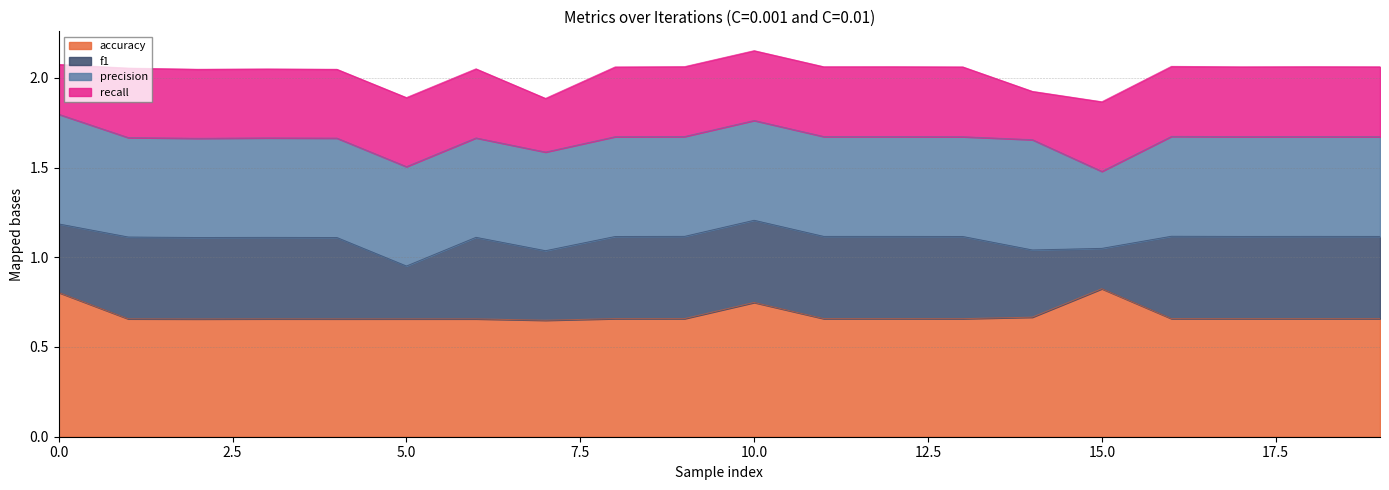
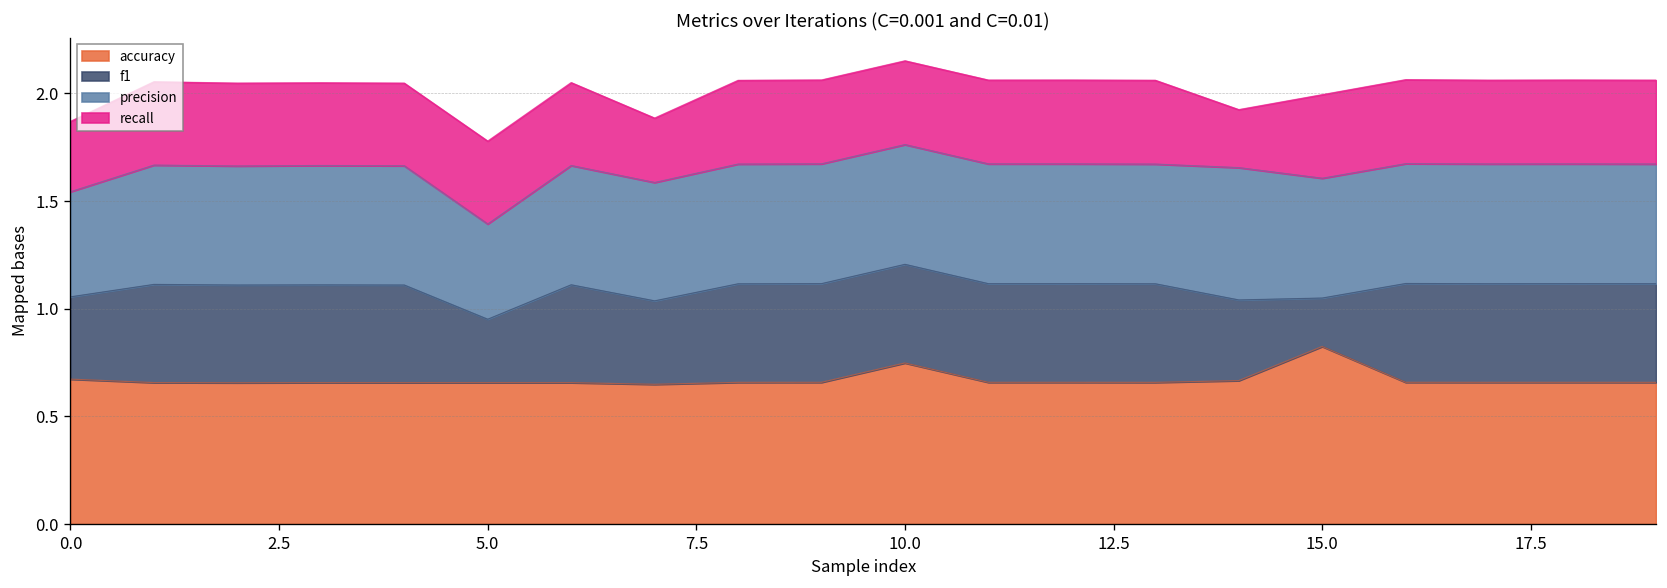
accuracy, 0.0: 0.80 -> 0.67
precision, 0.0: 0.61 -> 0.49
recall, 0.0: 0.28 -> 0.33
precision, 5.0: 0.55 -> 0.44
precision, 15.0: 0.43 -> 0.56
